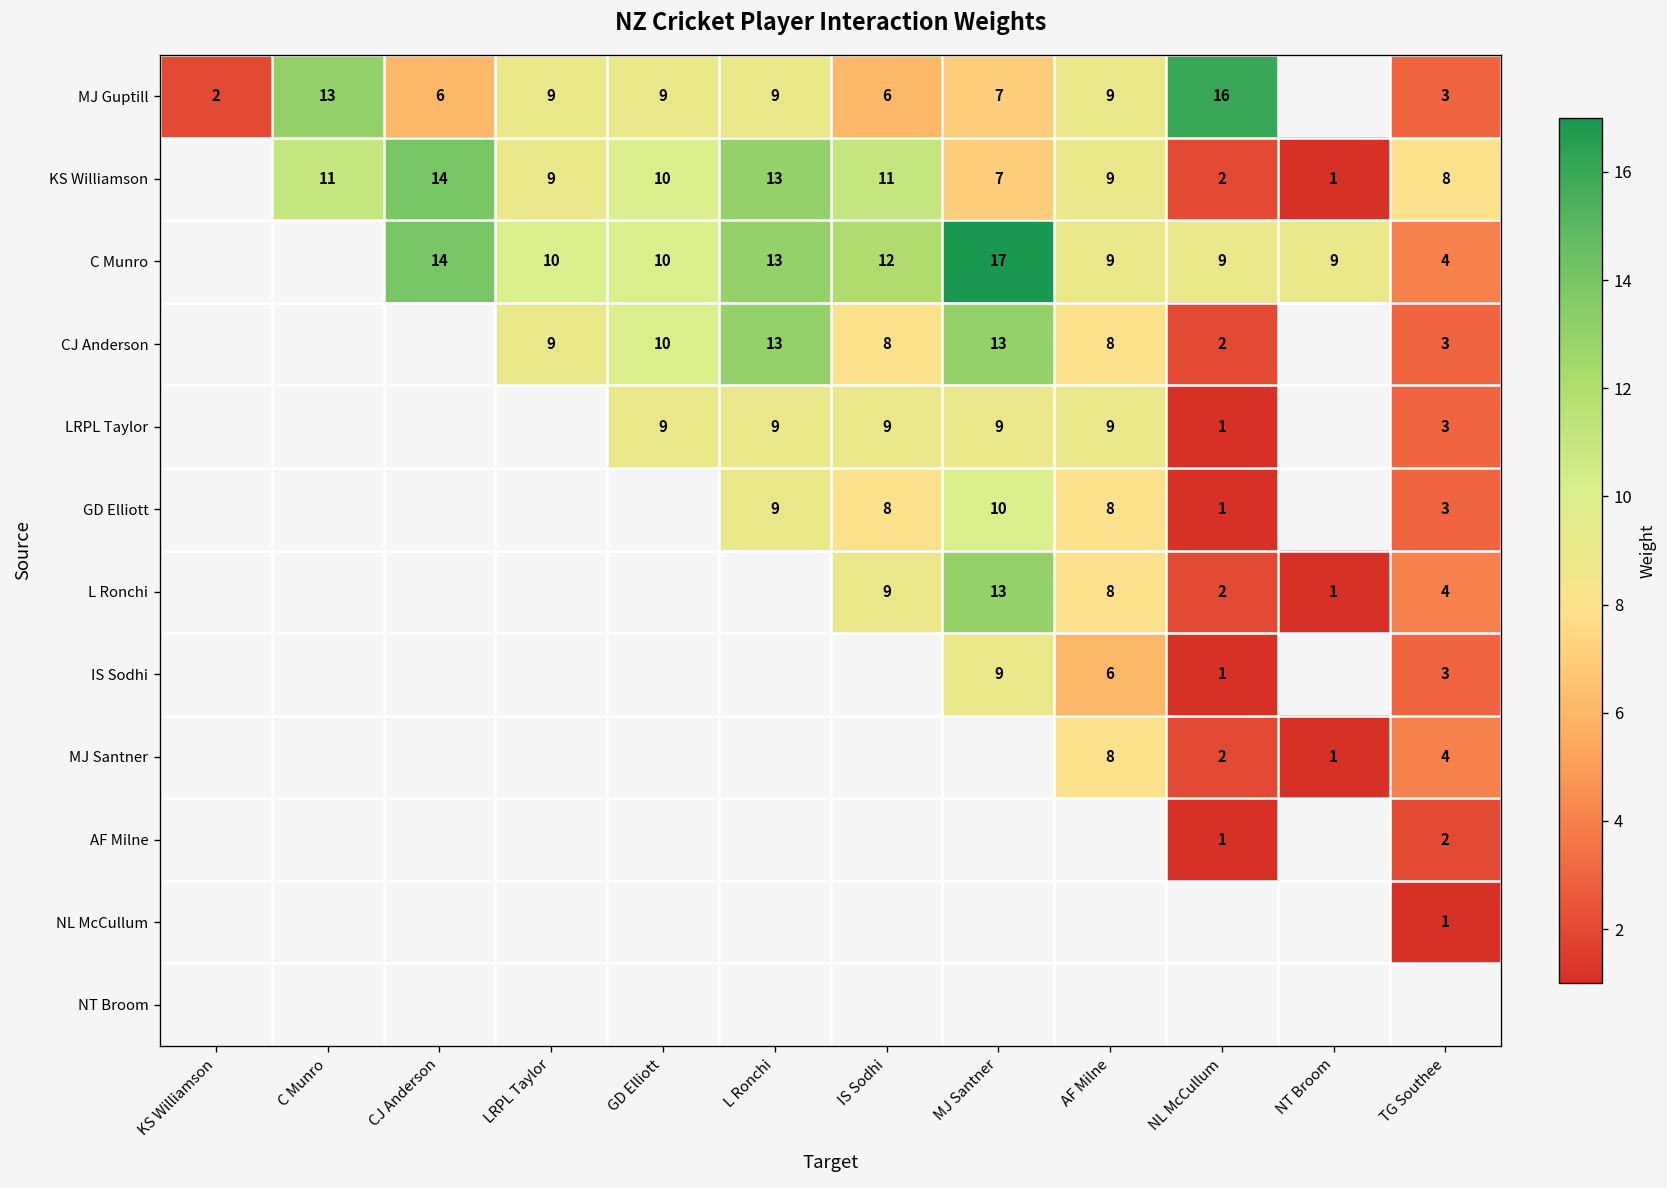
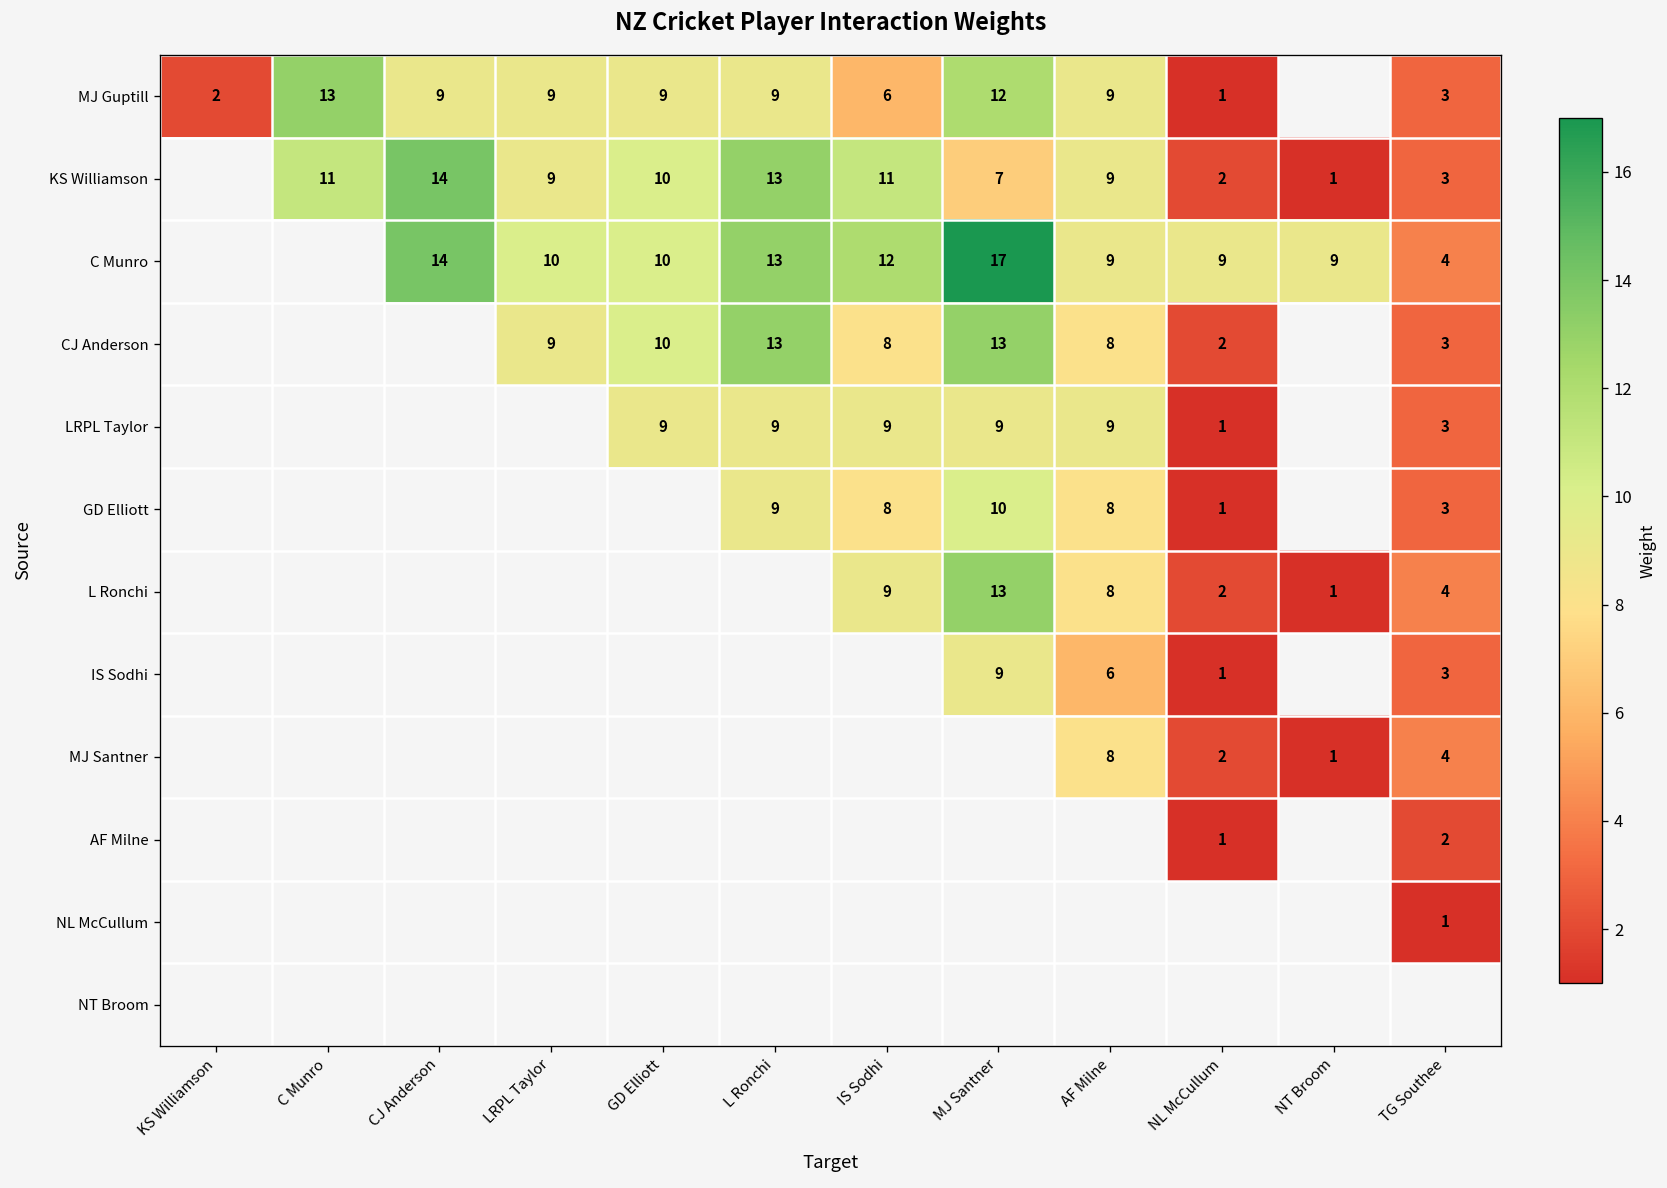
MJ Guptill, CJ Anderson: 6 -> 9
MJ Guptill, MJ Santner: 7 -> 12
MJ Guptill, NL McCullum: 16 -> 1
KS Williamson, TG Southee: 8 -> 3
